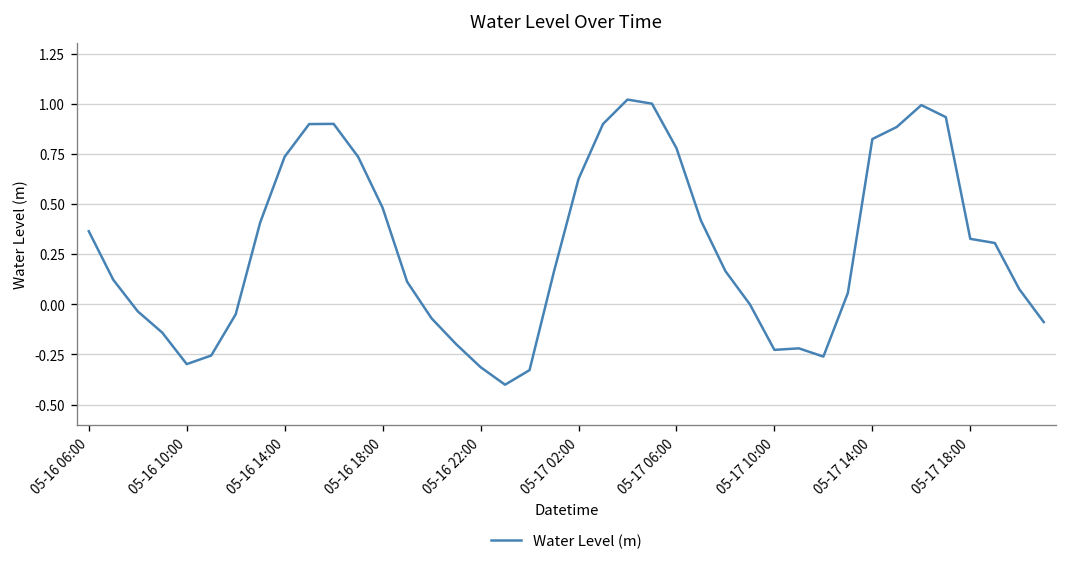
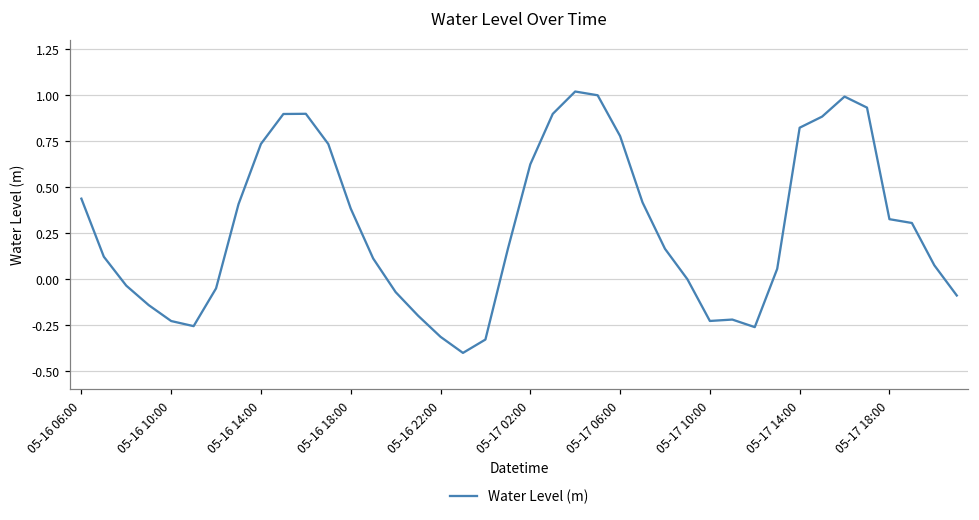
05-16 06:00: 0.36 -> 0.44
05-16 10:00: -0.30 -> -0.23
05-16 18:00: 0.48 -> 0.38
